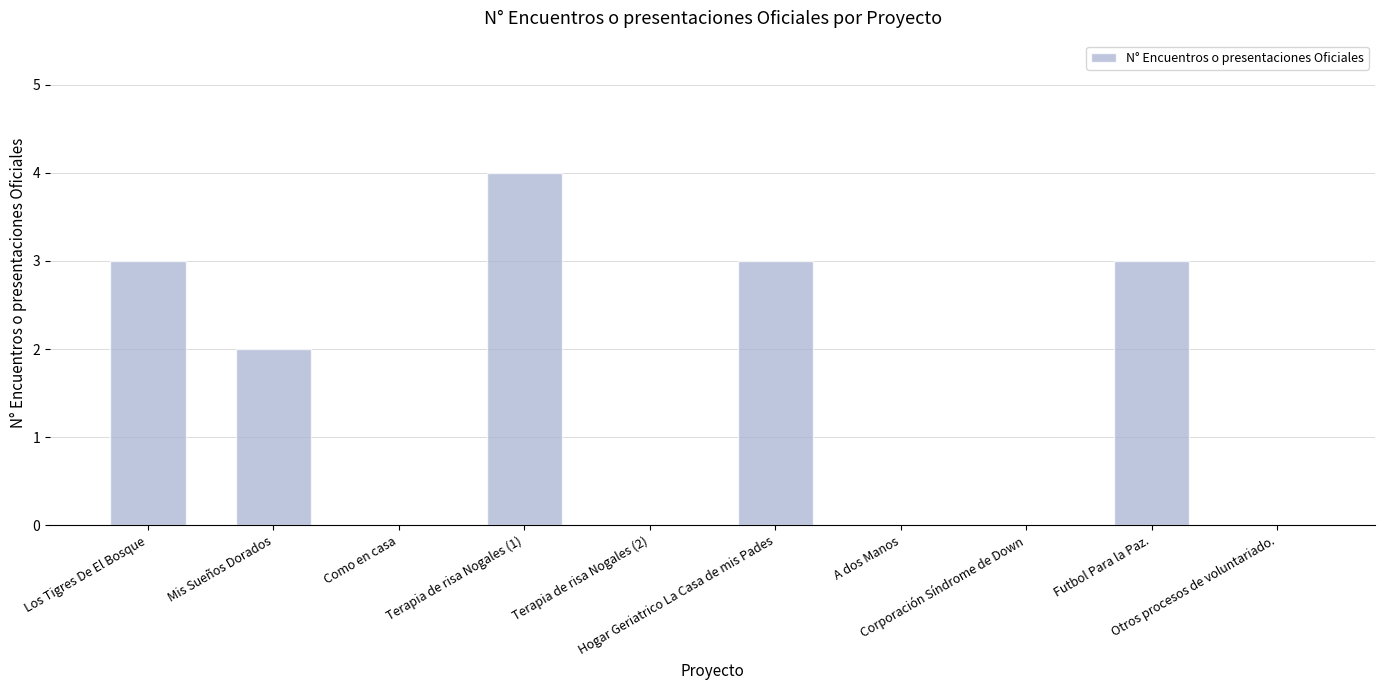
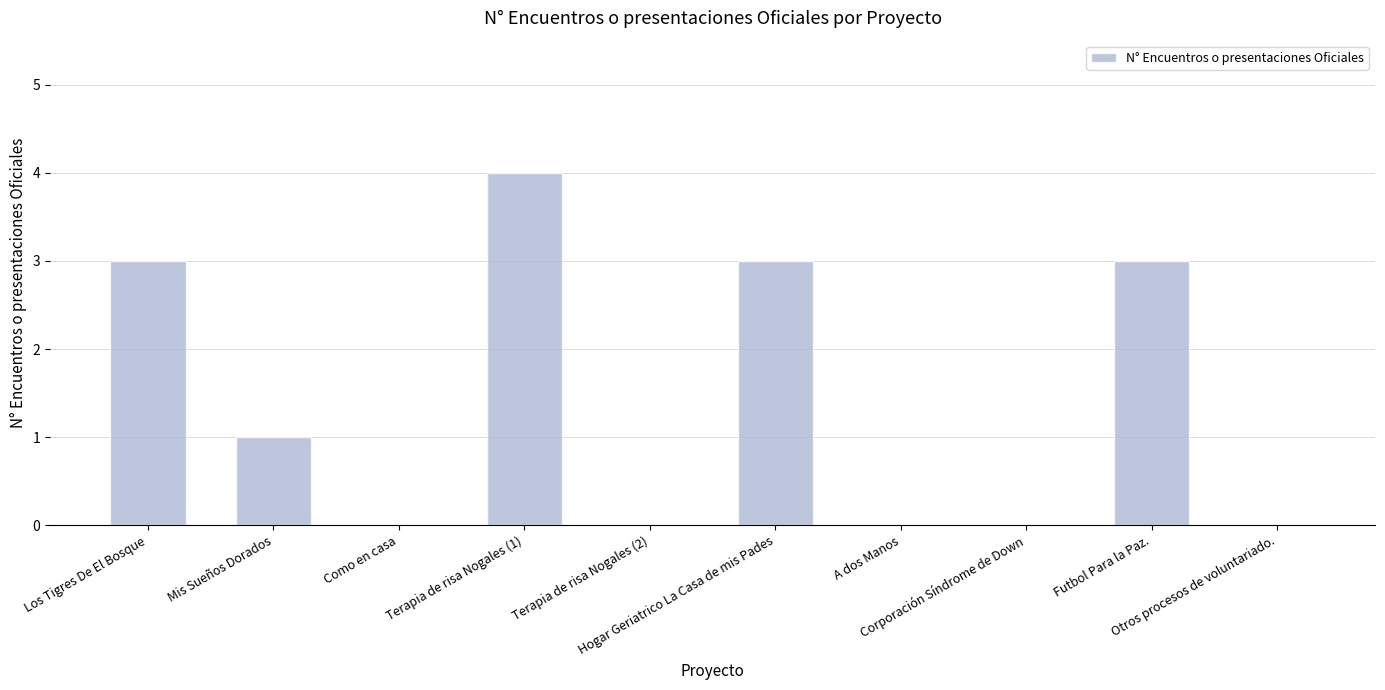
Mis Sueños Dorados: 2 -> 1
